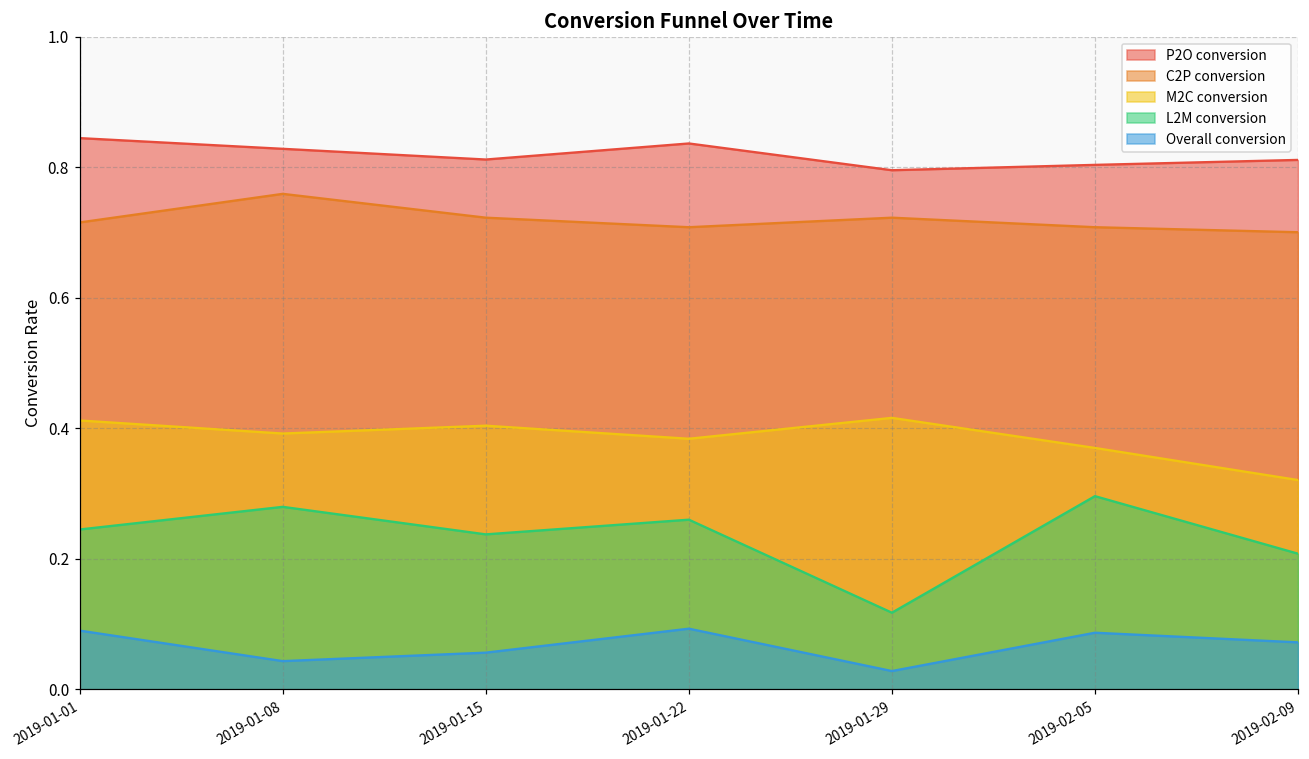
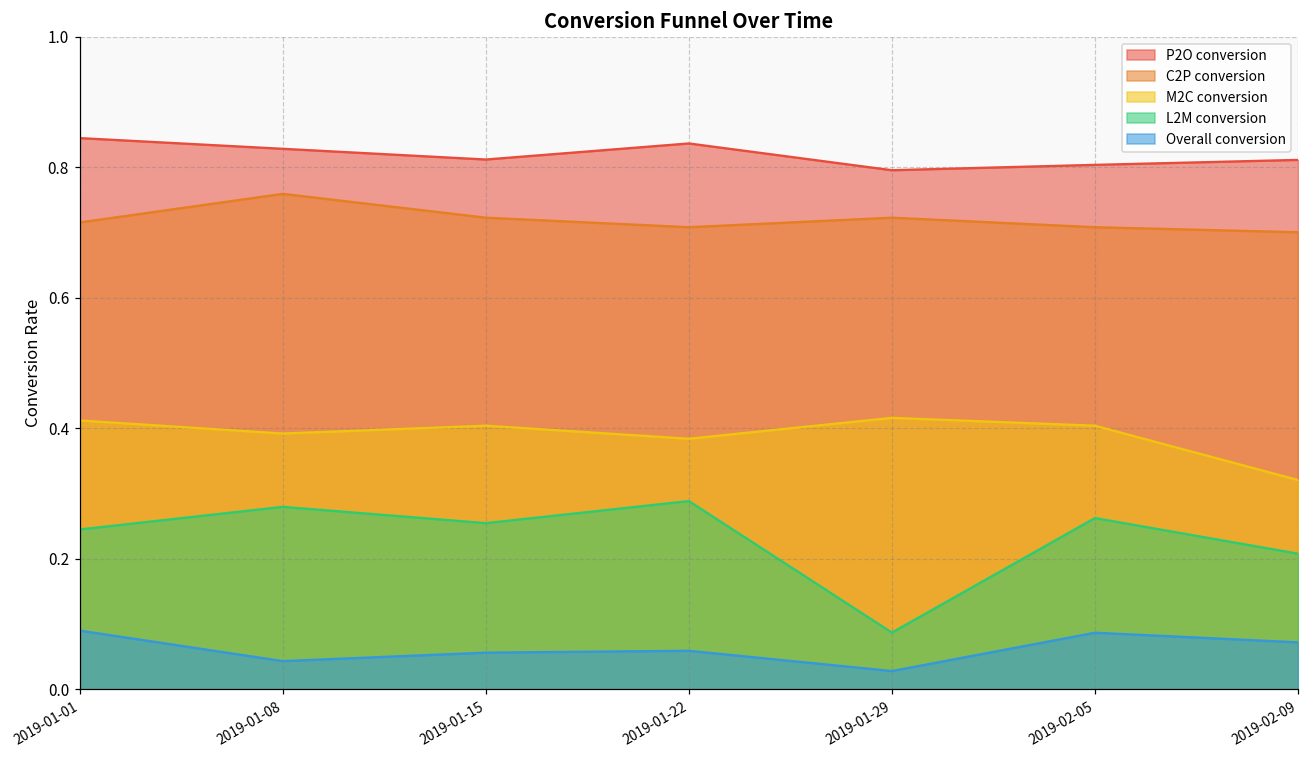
L2M conversion, 2019-01-15: 0.24 -> 0.25
L2M conversion, 2019-01-22: 0.26 -> 0.29
Overall conversion, 2019-01-22: 0.09 -> 0.06
L2M conversion, 2019-01-29: 0.12 -> 0.09
M2C conversion, 2019-02-05: 0.37 -> 0.40
L2M conversion, 2019-02-05: 0.30 -> 0.26
